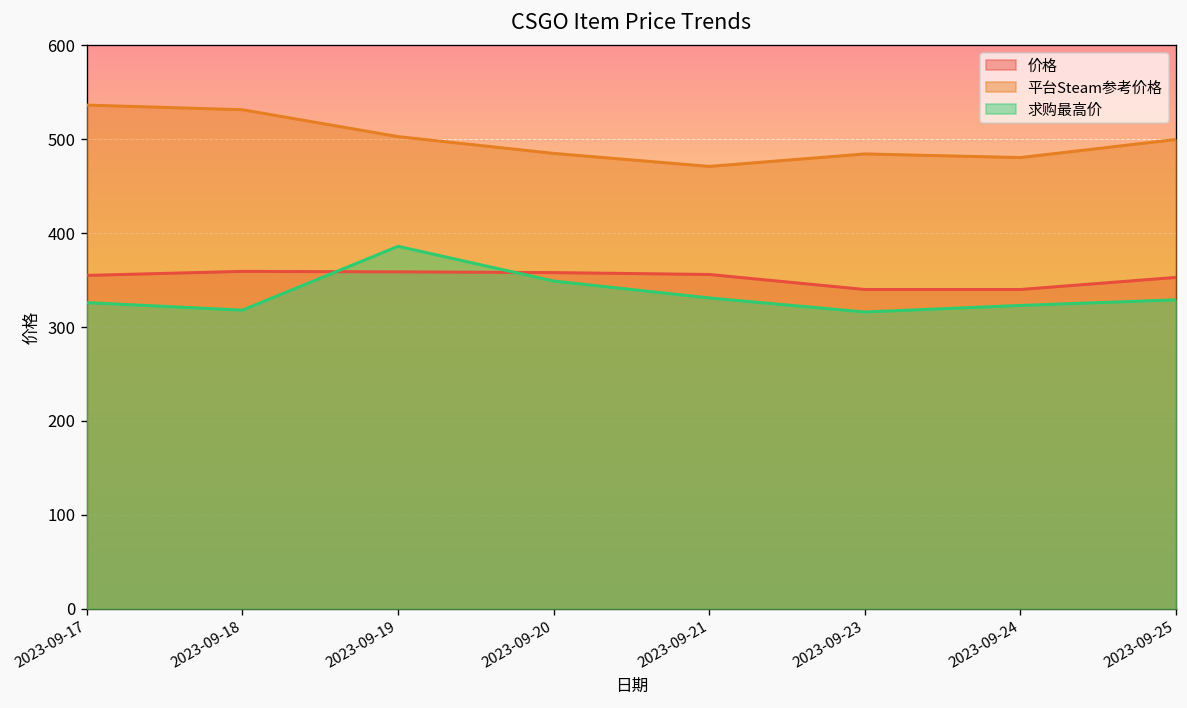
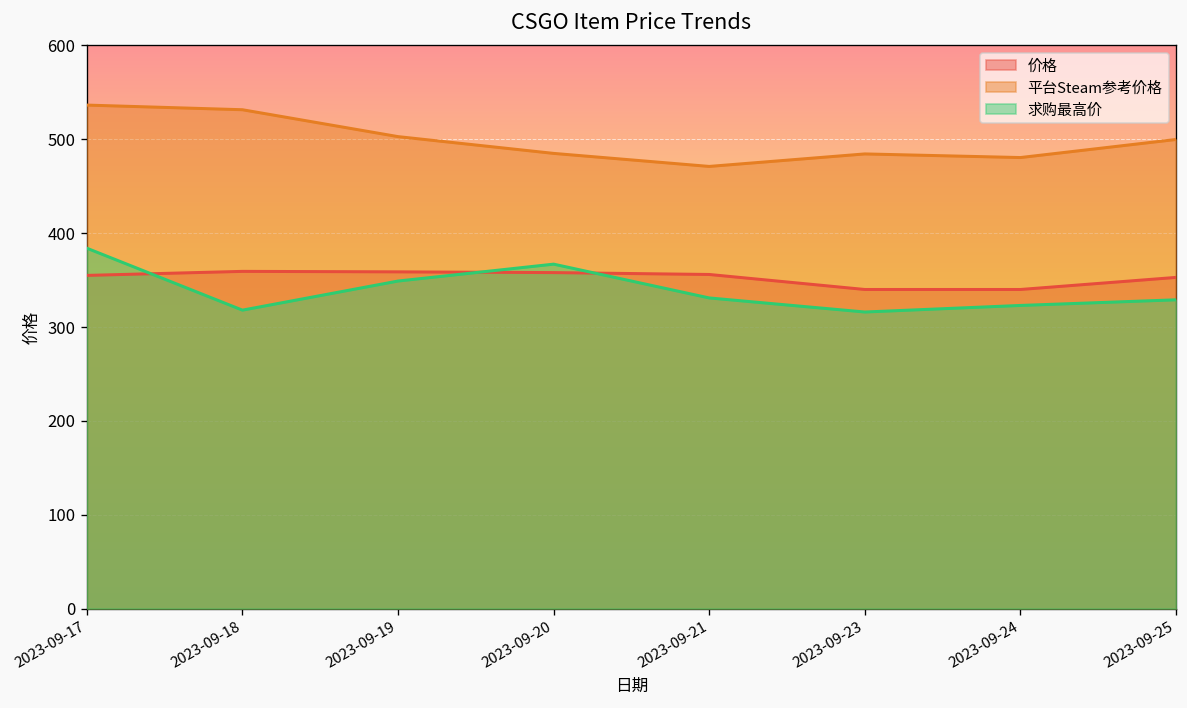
求购最高价, 2023-09-17: 330 -> 380
求购最高价, 2023-09-19: 390 -> 350
求购最高价, 2023-09-20: 350 -> 370
